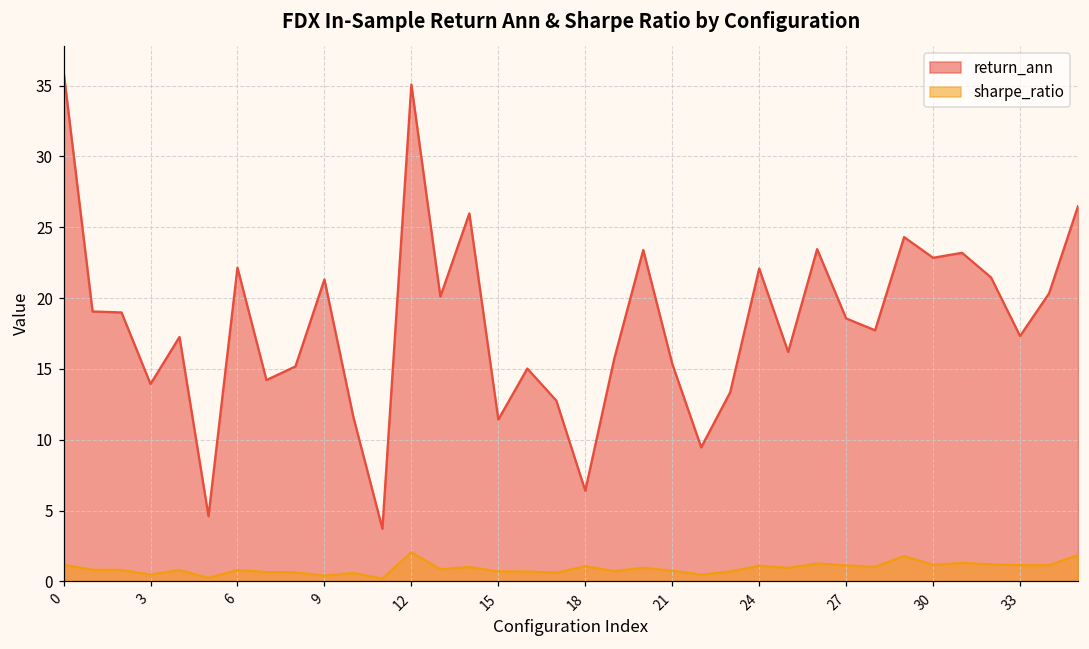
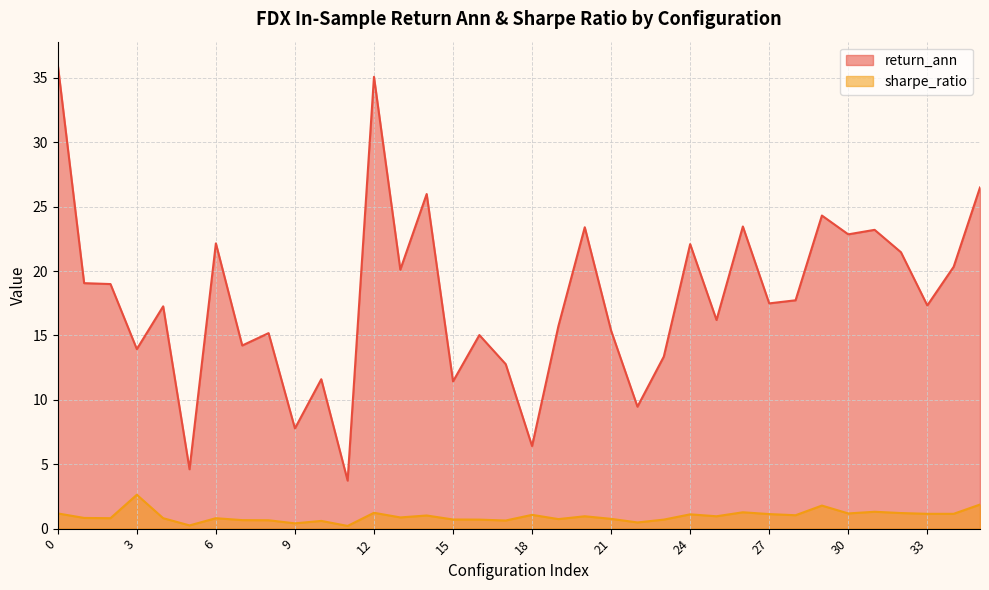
sharpe_ratio, 3: 0.5 -> 2.6
return_ann, 9: 21.3 -> 7.8
sharpe_ratio, 12: 2.1 -> 1.2
return_ann, 27: 18.6 -> 17.5
